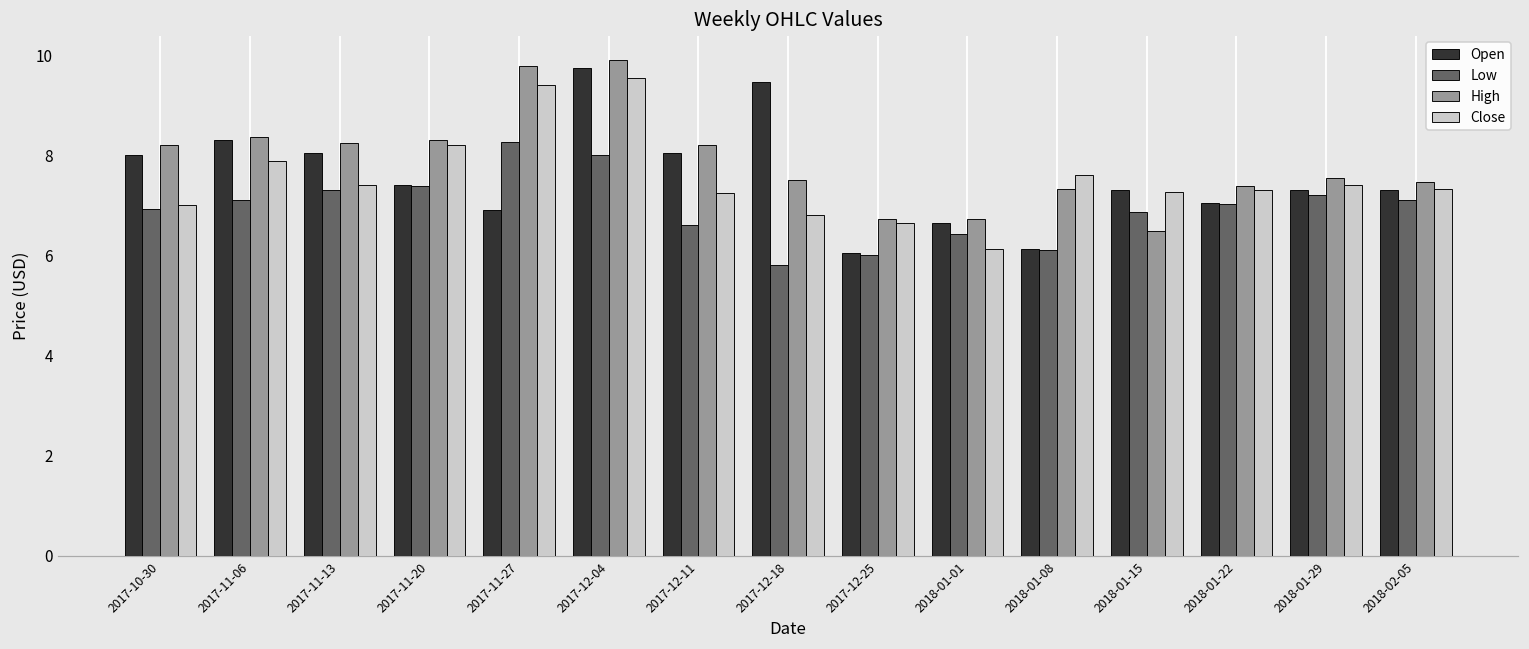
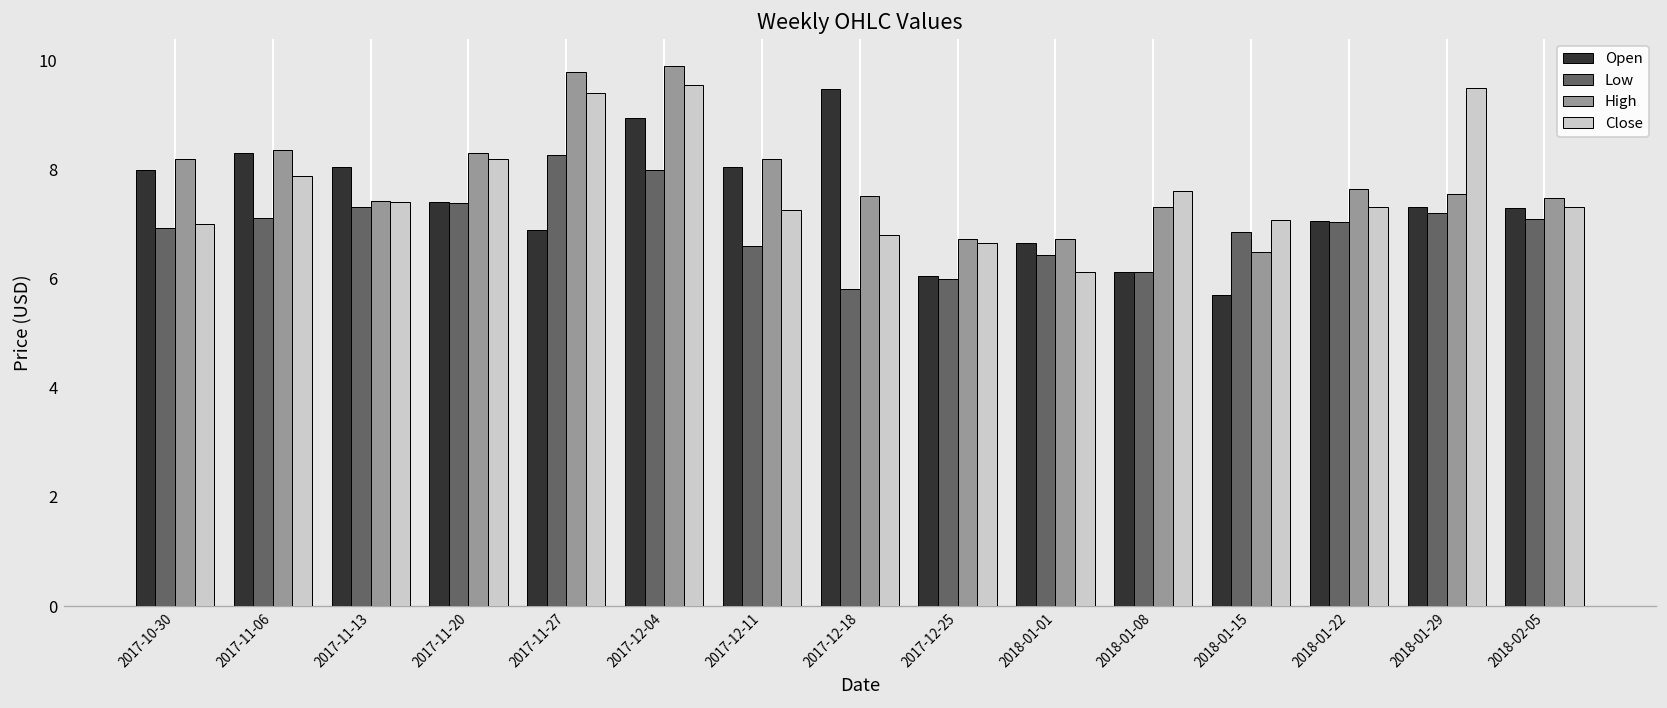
High, 2017-11-13: 8.2 -> 7.4
Open, 2017-12-04: 9.8 -> 8.9
Open, 2018-01-15: 7.3 -> 5.7
Close, 2018-01-15: 7.3 -> 7.1
High, 2018-01-22: 7.4 -> 7.6
Close, 2018-01-29: 7.4 -> 9.5
